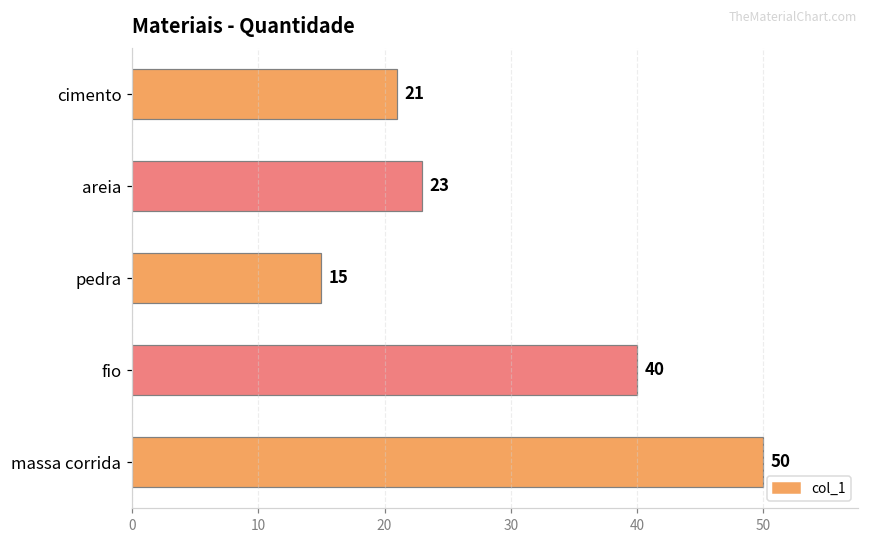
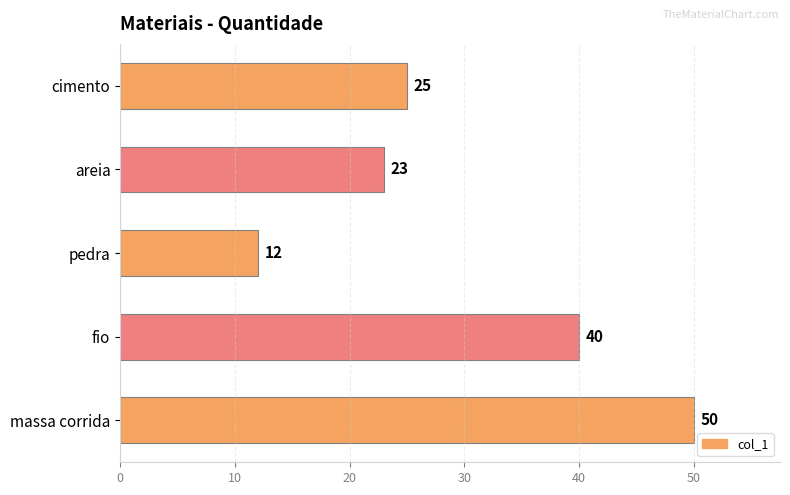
cimento: 21 -> 25
pedra: 15 -> 12
